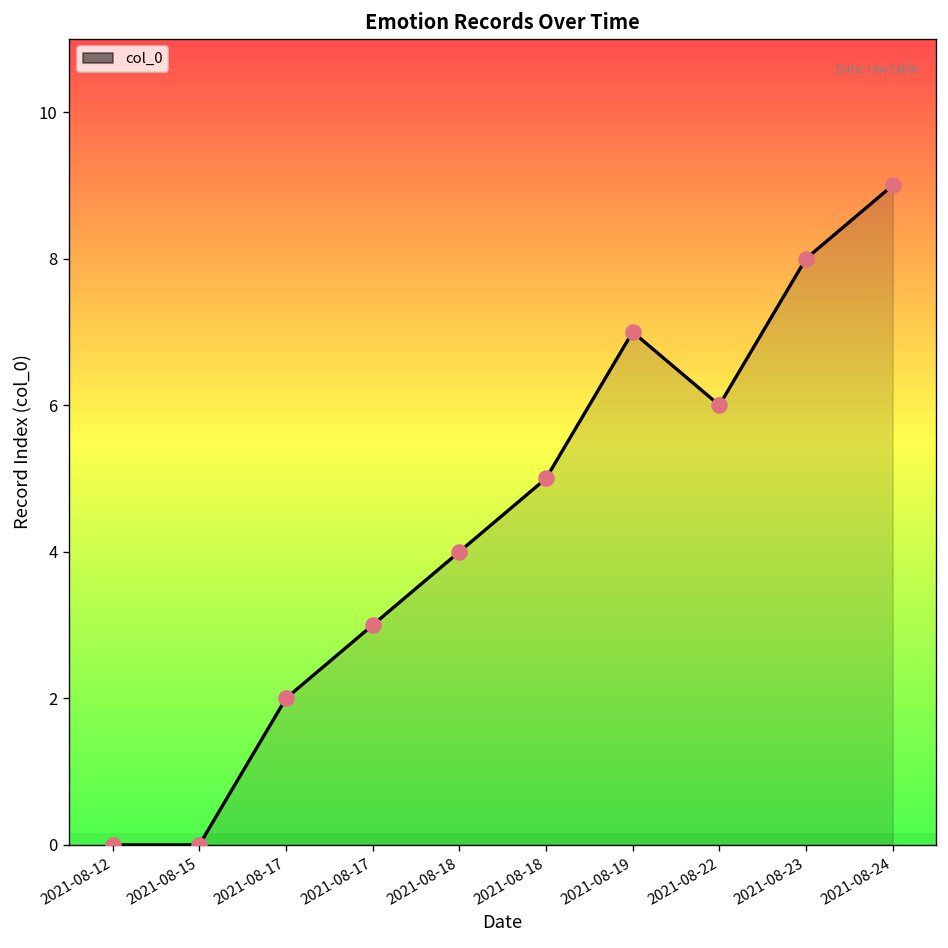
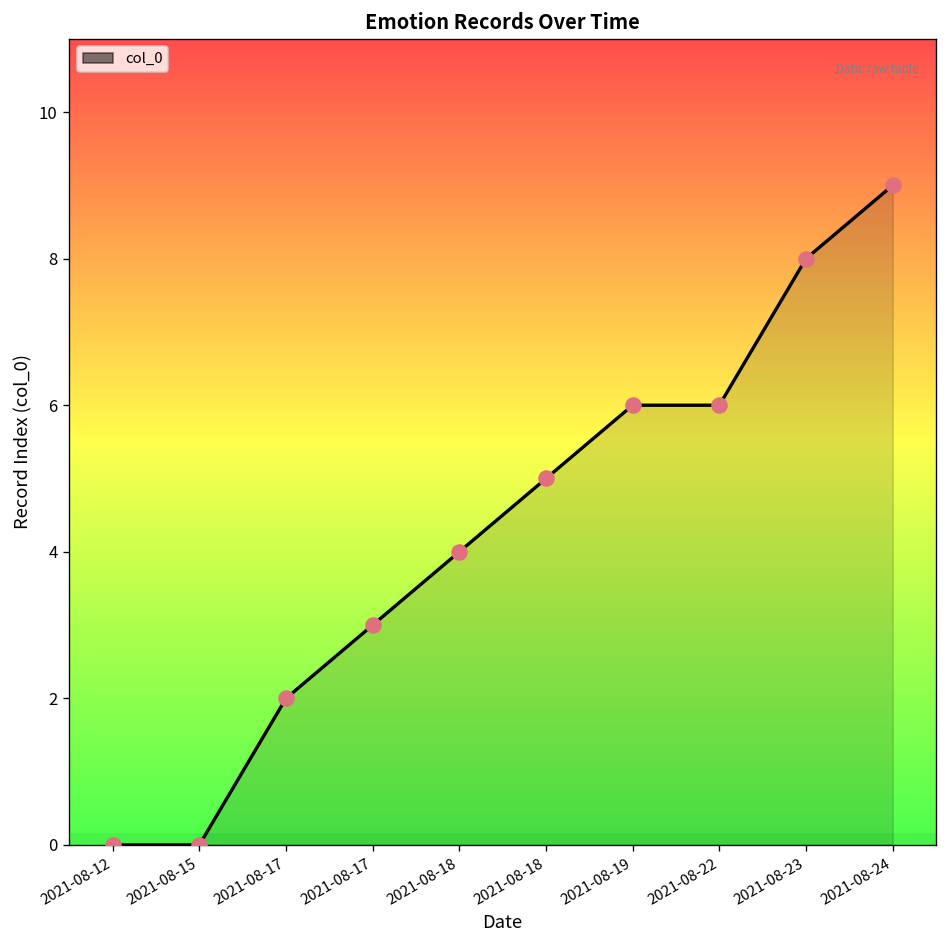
2021-08-19: 7 -> 6
